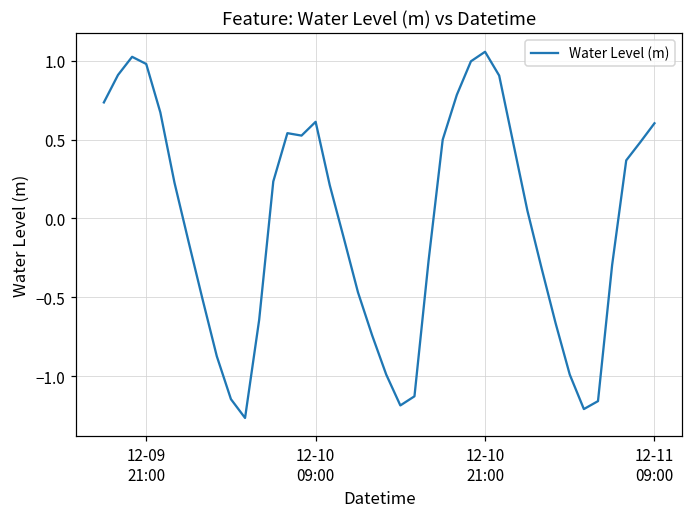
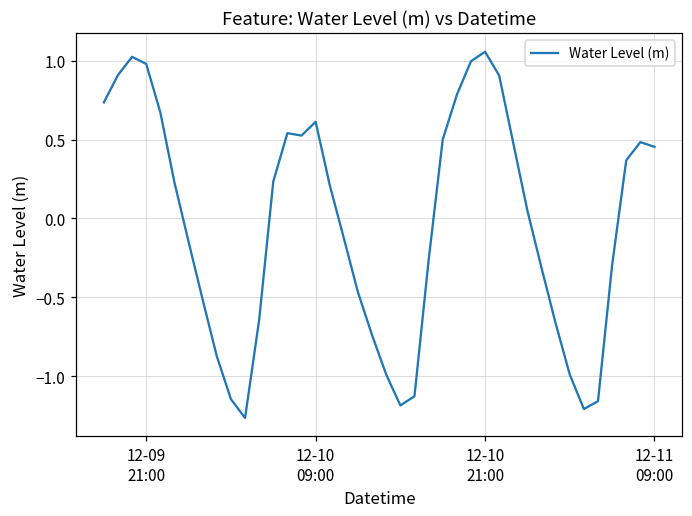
12-11 09:00: 0.60 -> 0.45
